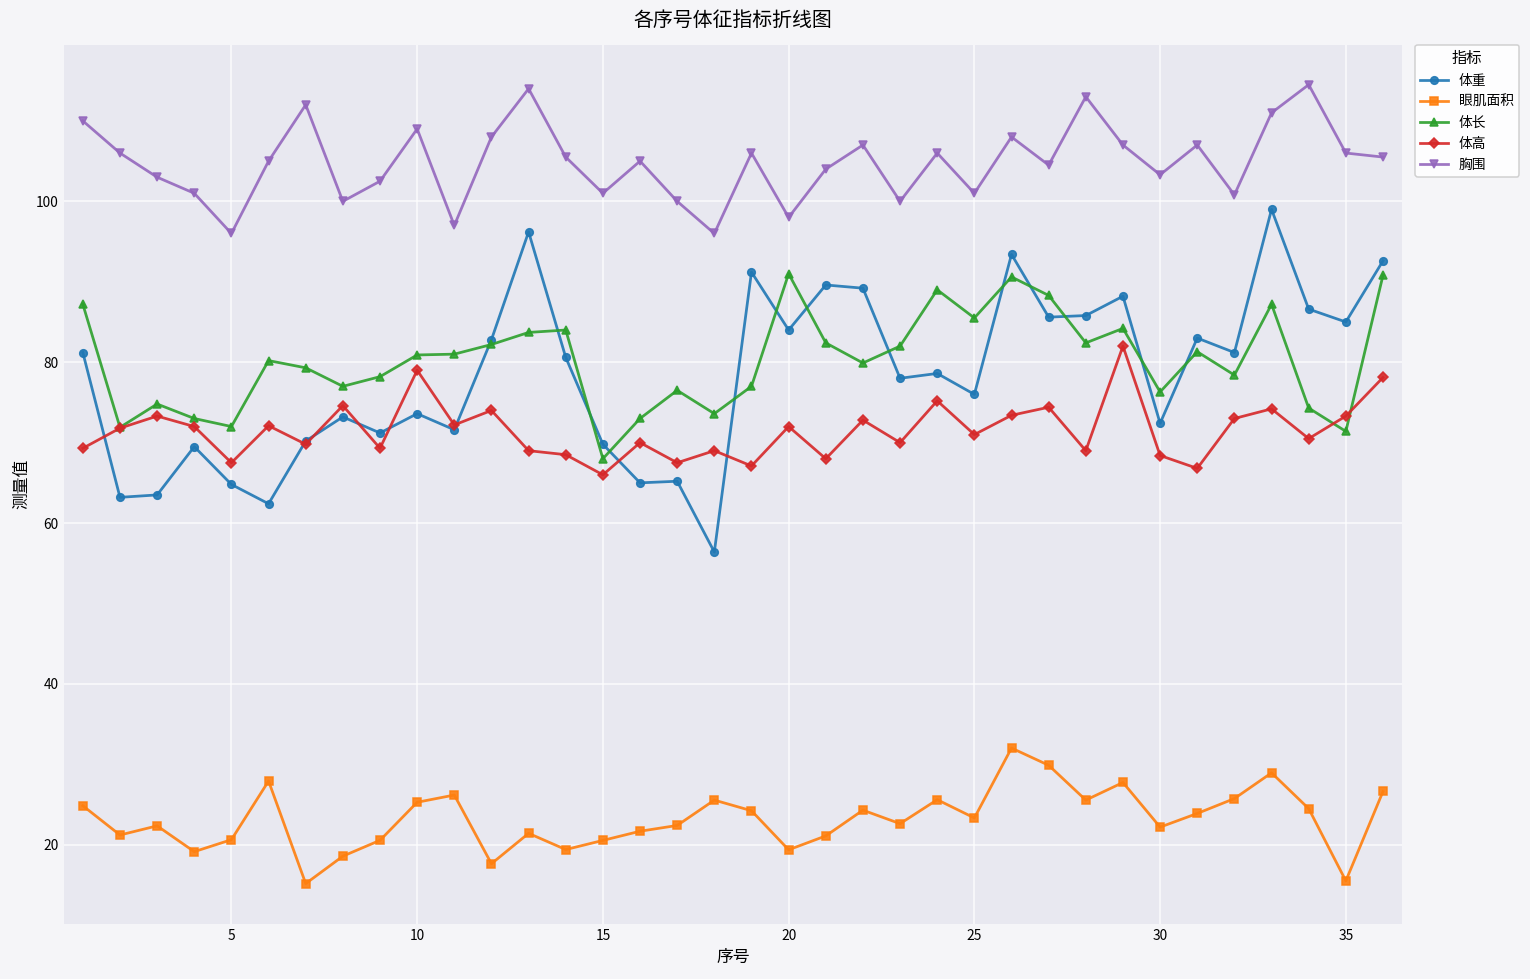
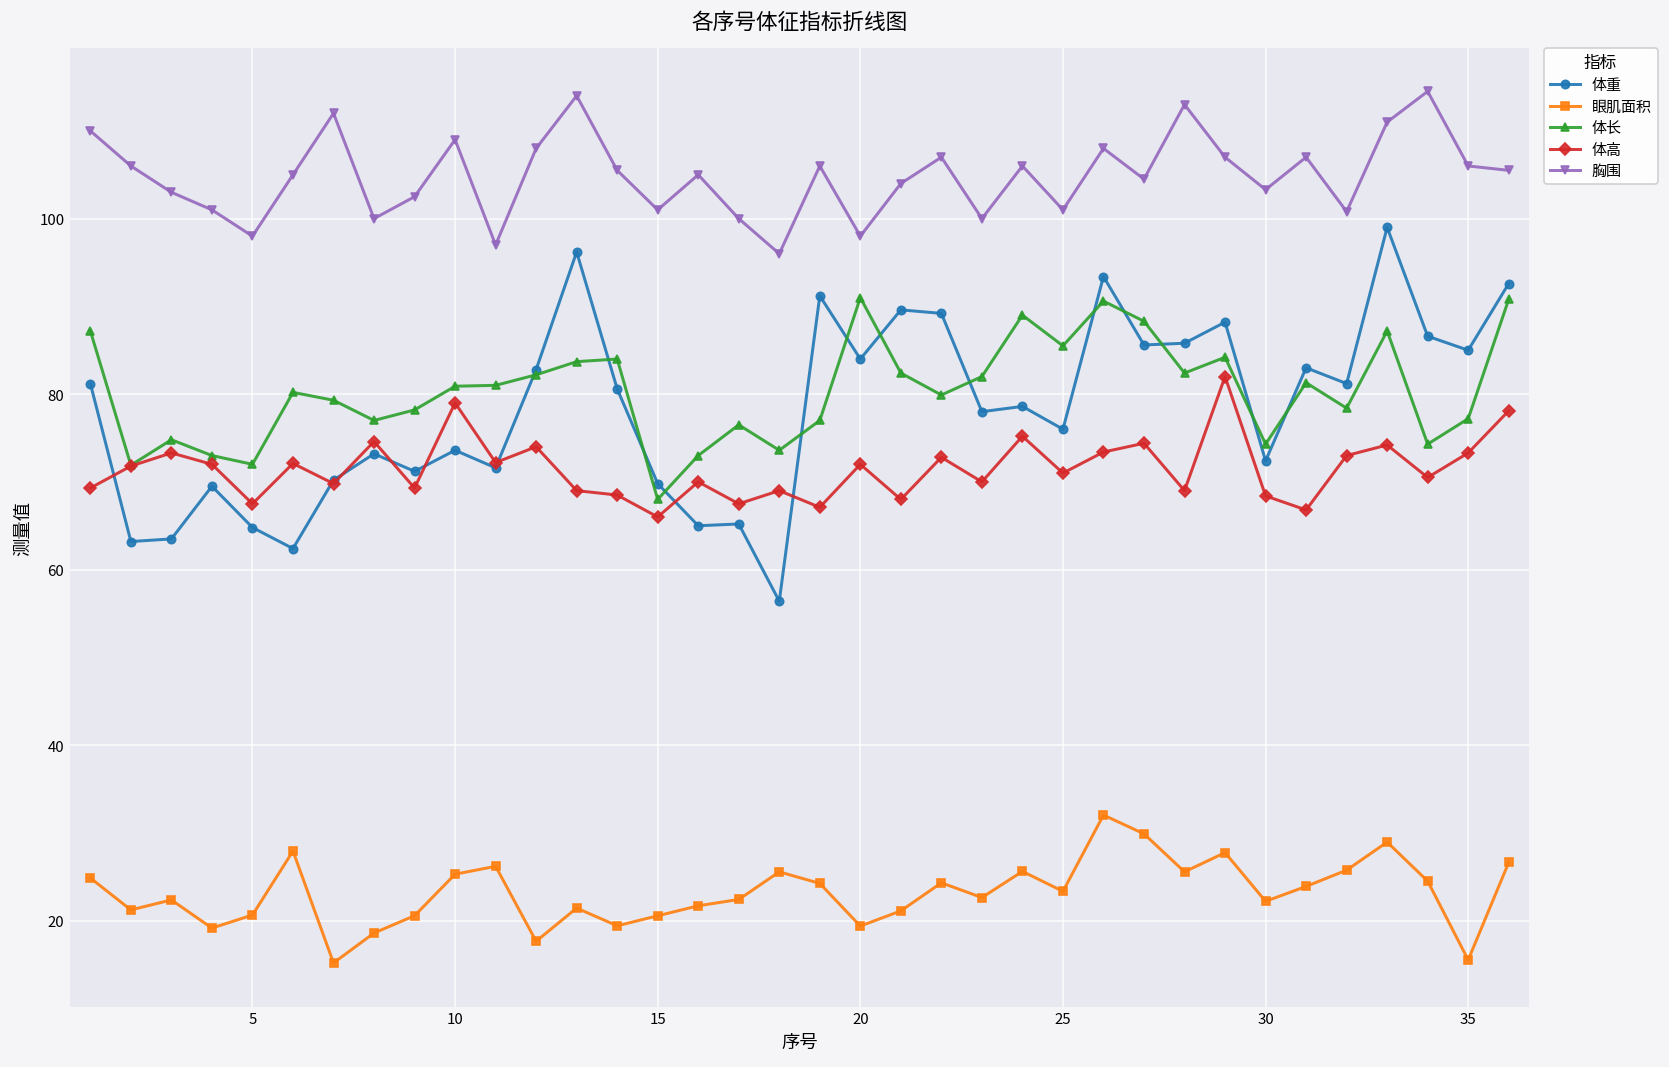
胸围, 5: 96 -> 98
体长, 30: 76 -> 74
体长, 35: 71 -> 77
